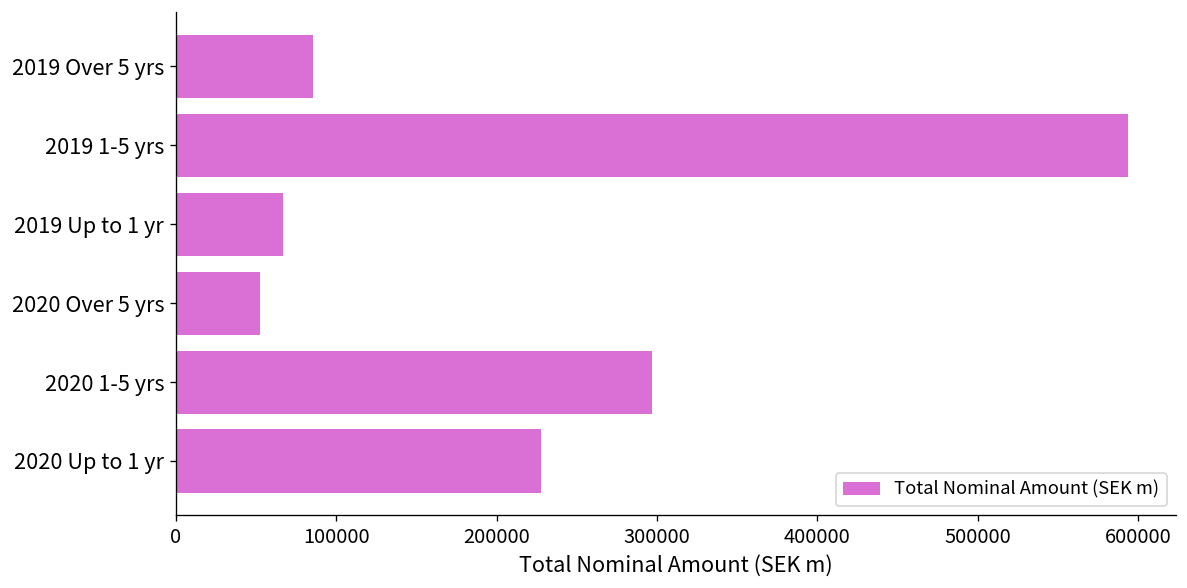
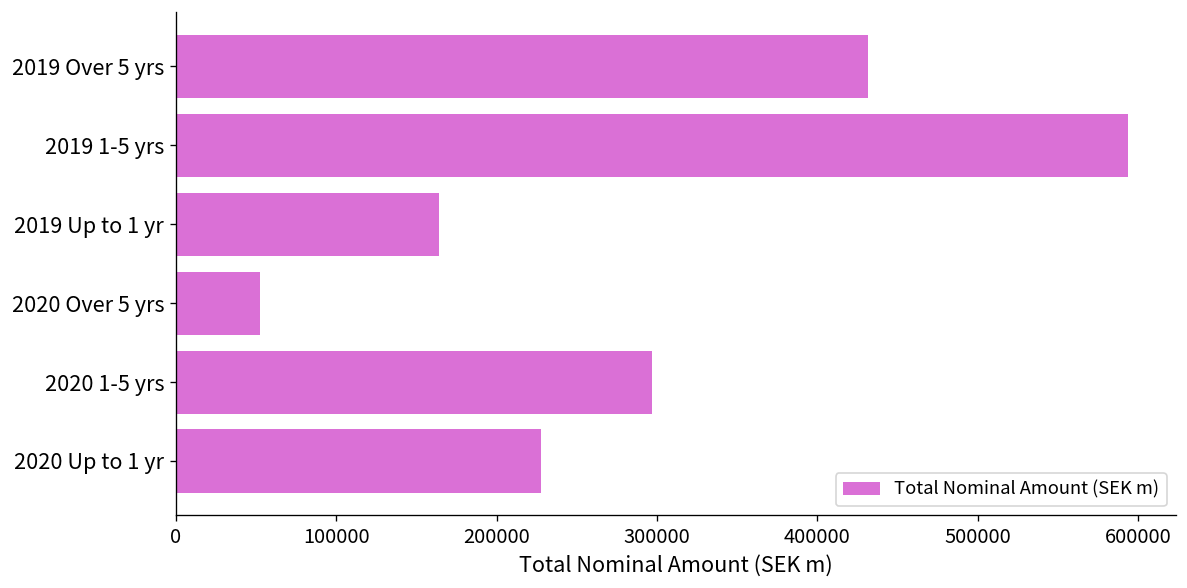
2019 Over 5 yrs: 85000 -> 432000
2019 Up to 1 yr: 67000 -> 164000
